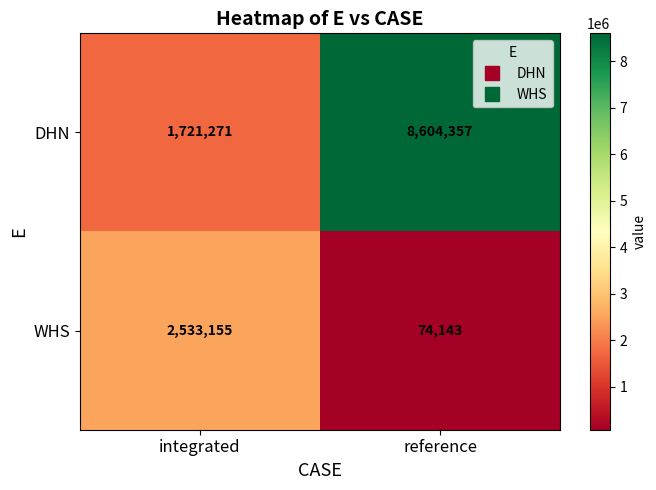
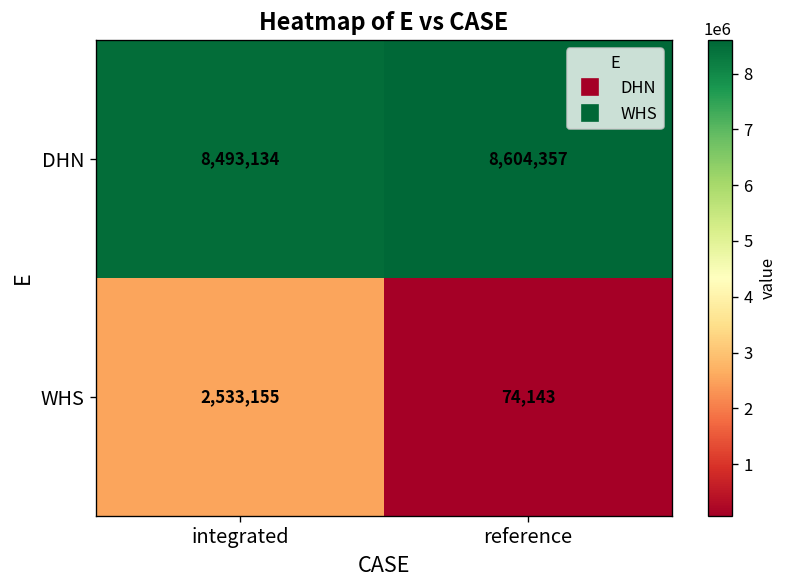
DHN, integrated: 1,721,271 -> 8,493,134
